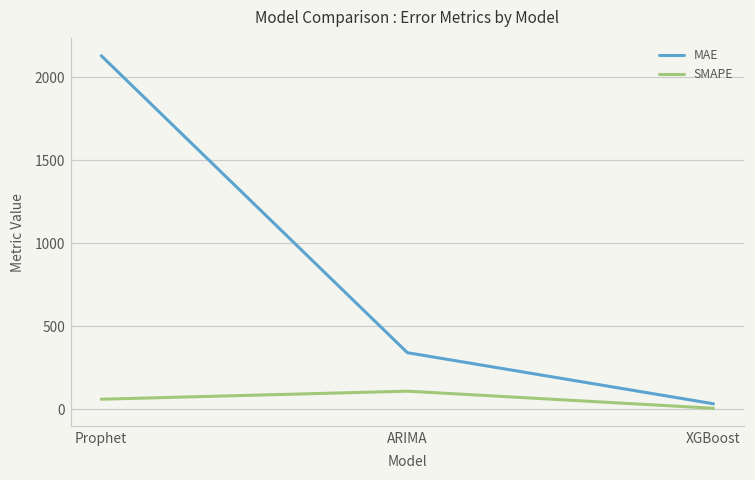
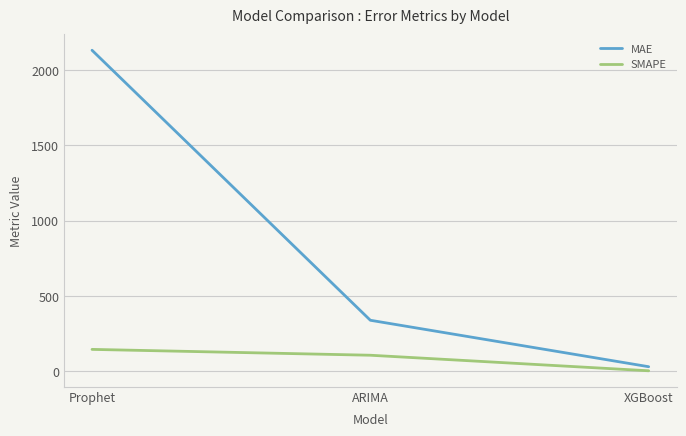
SMAPE, Prophet: 60 -> 140
